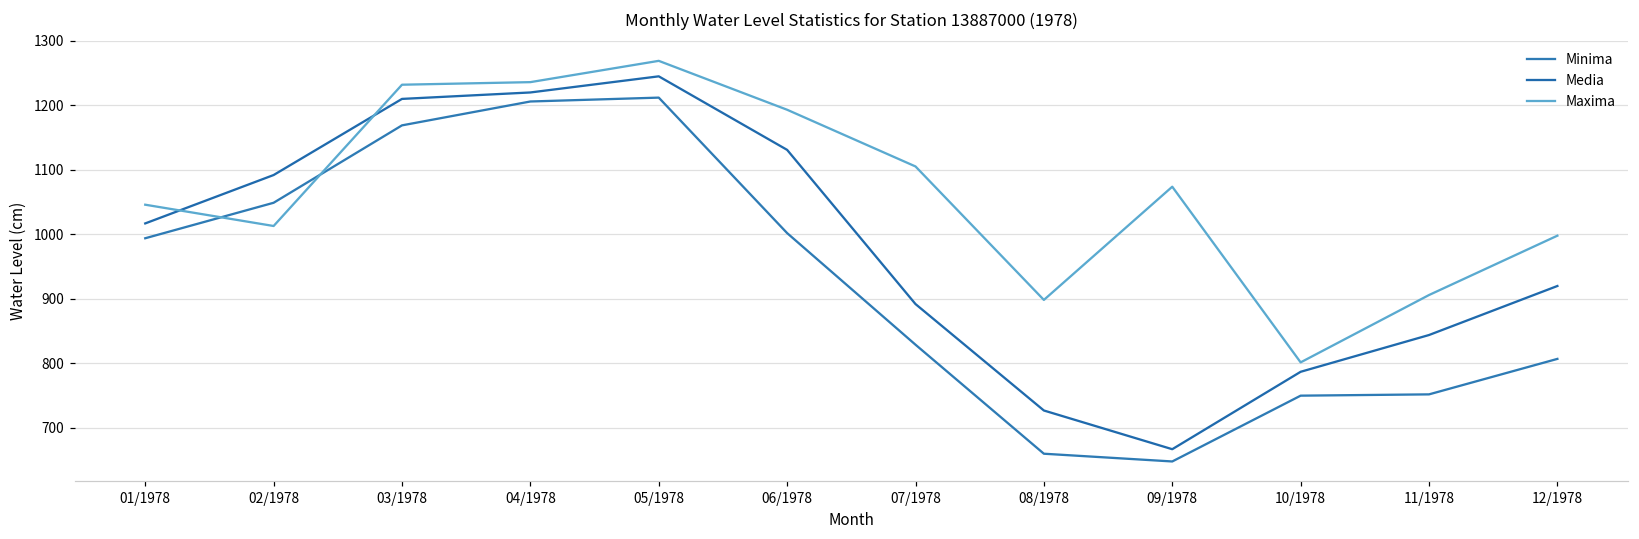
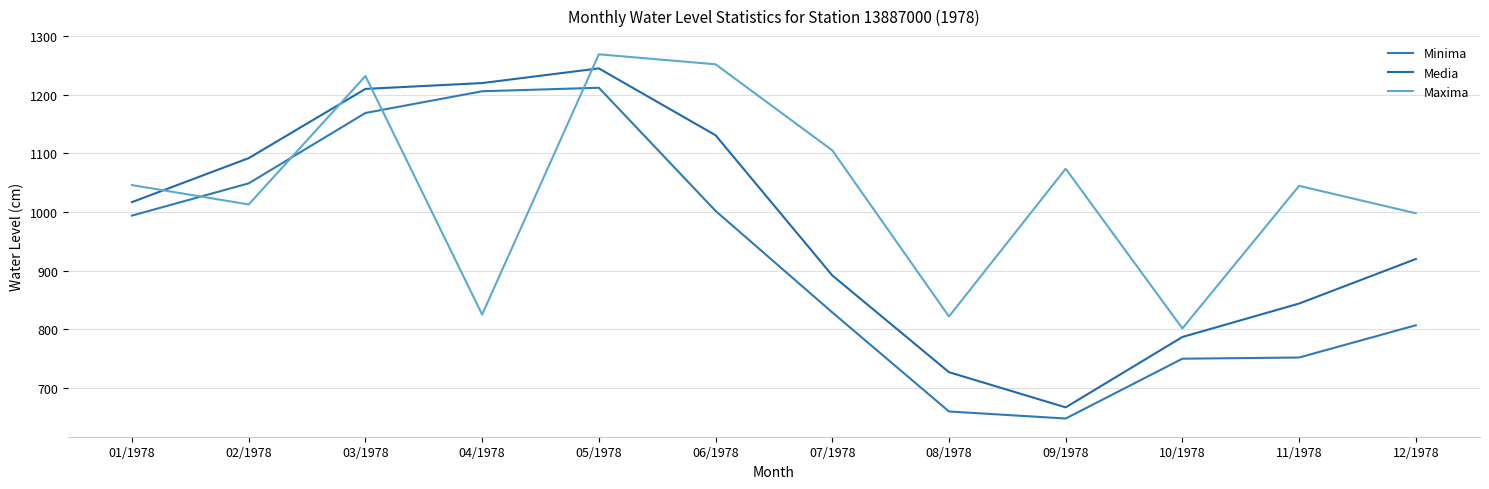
Maxima, 04/1978: 1240 -> 830
Maxima, 06/1978: 1190 -> 1250
Maxima, 08/1978: 900 -> 820
Maxima, 11/1978: 910 -> 1040
